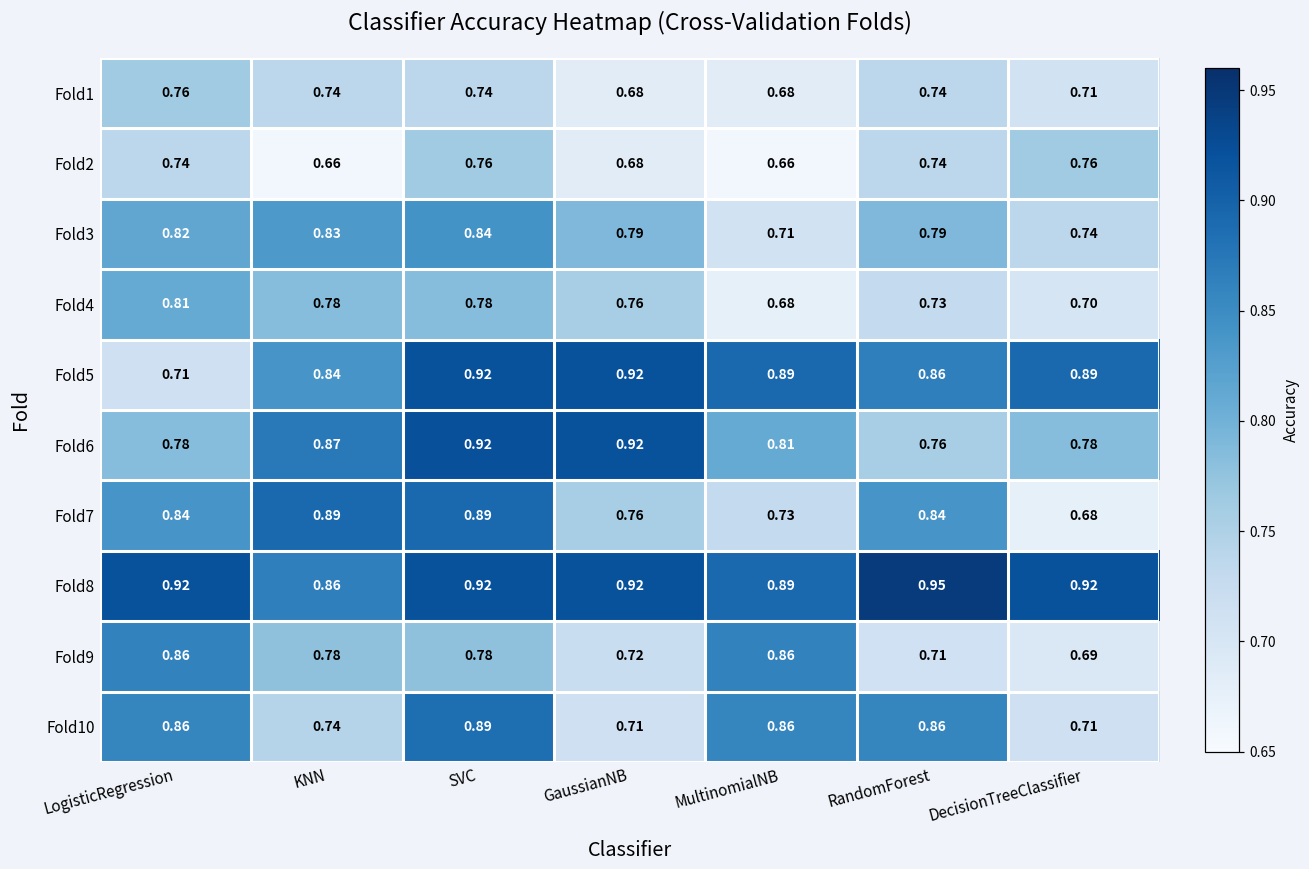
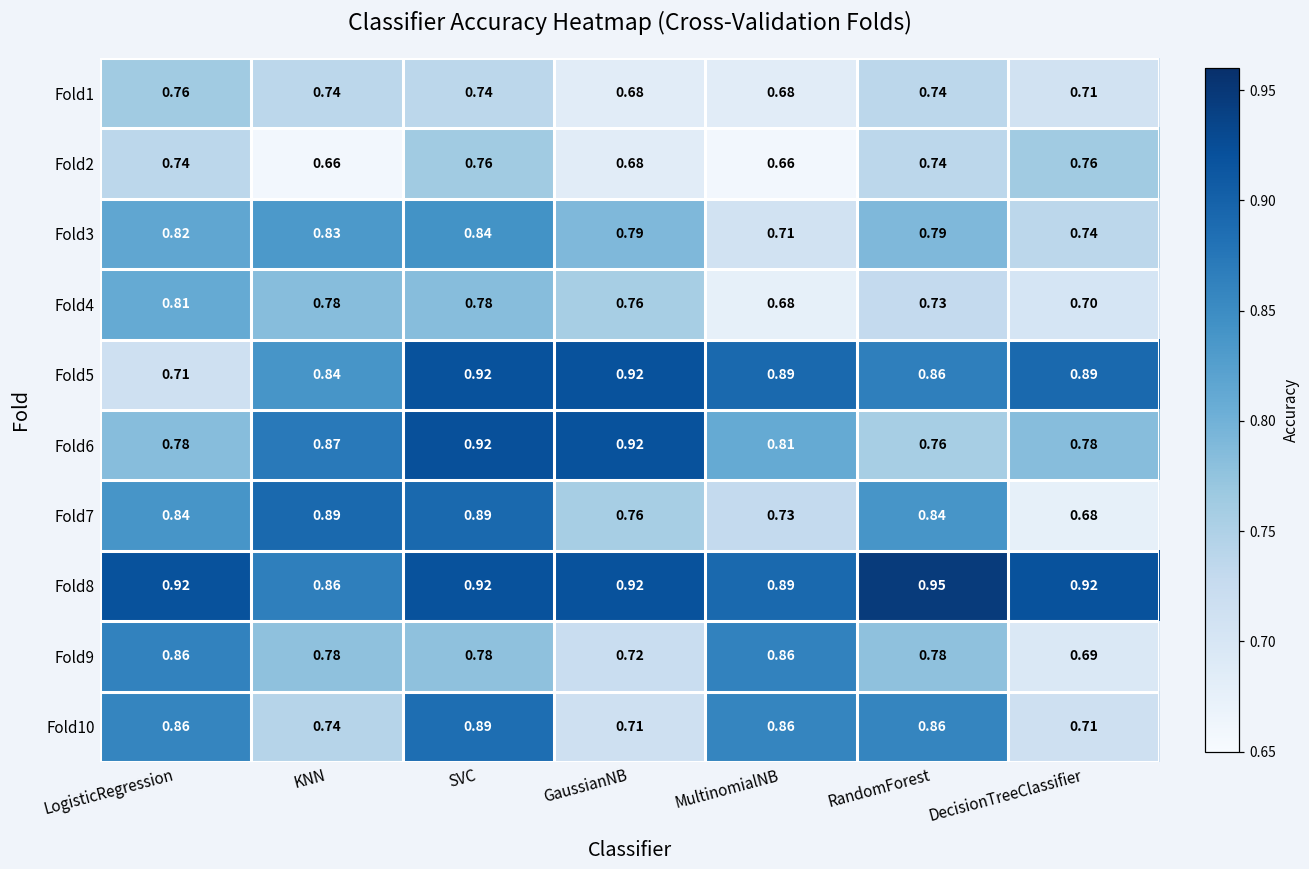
Fold9, RandomForest: 0.71 -> 0.78
